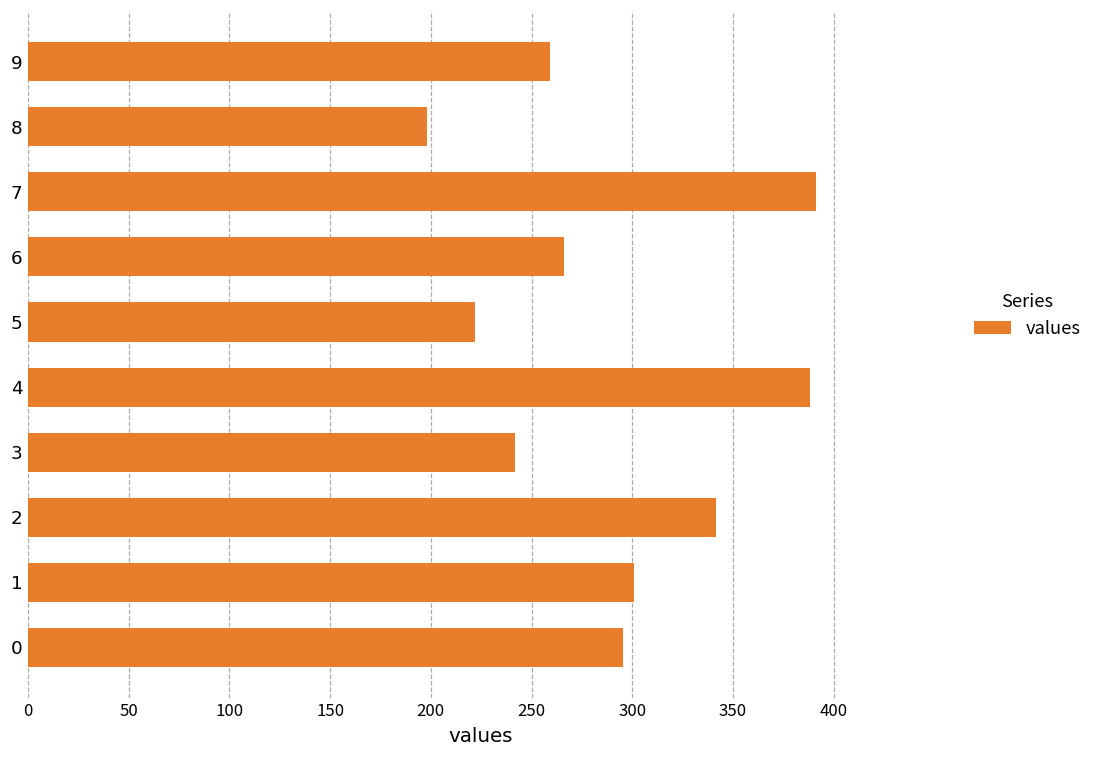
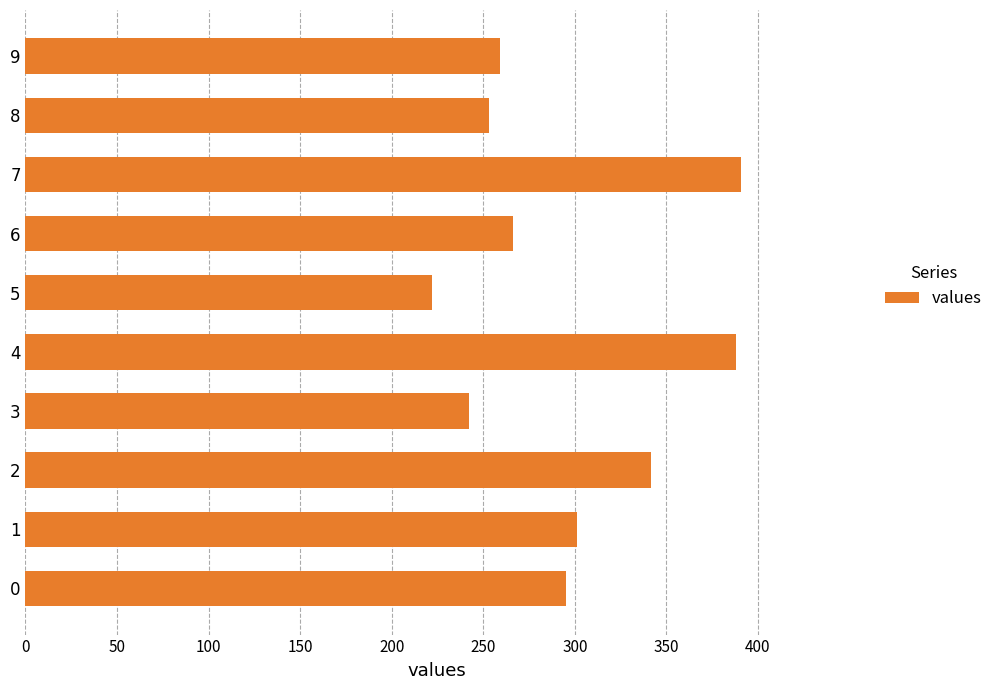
8: 198 -> 253
